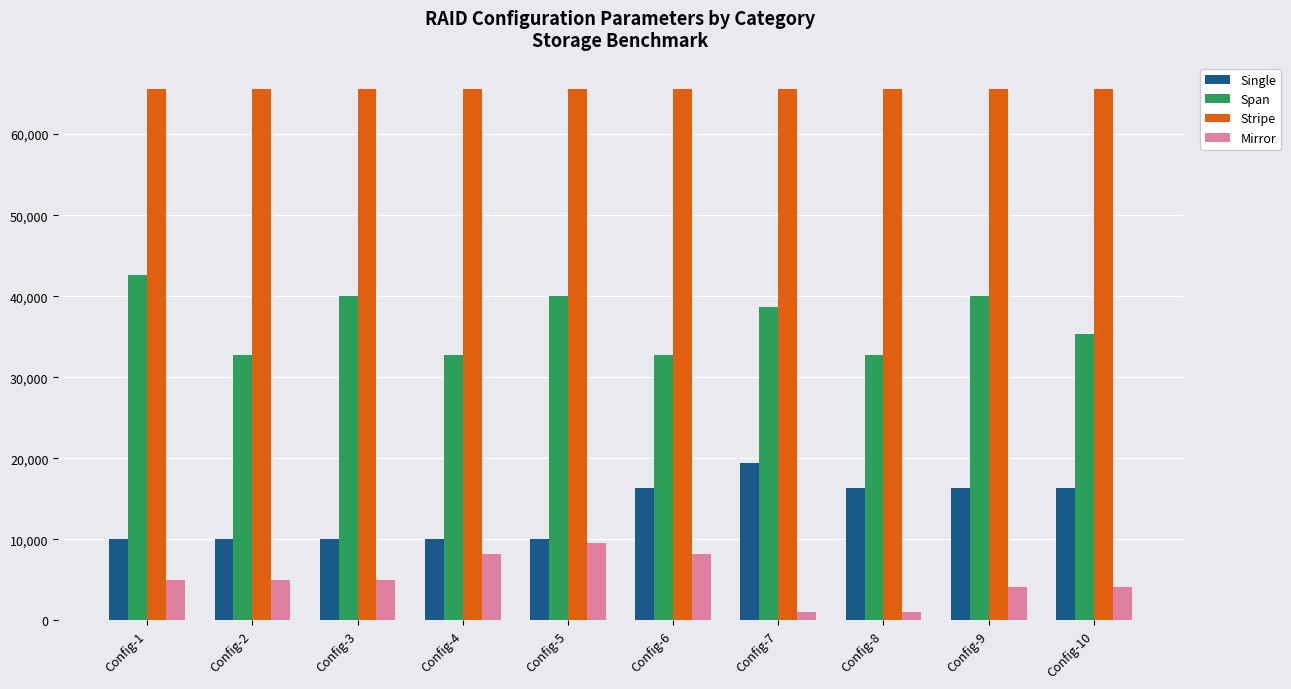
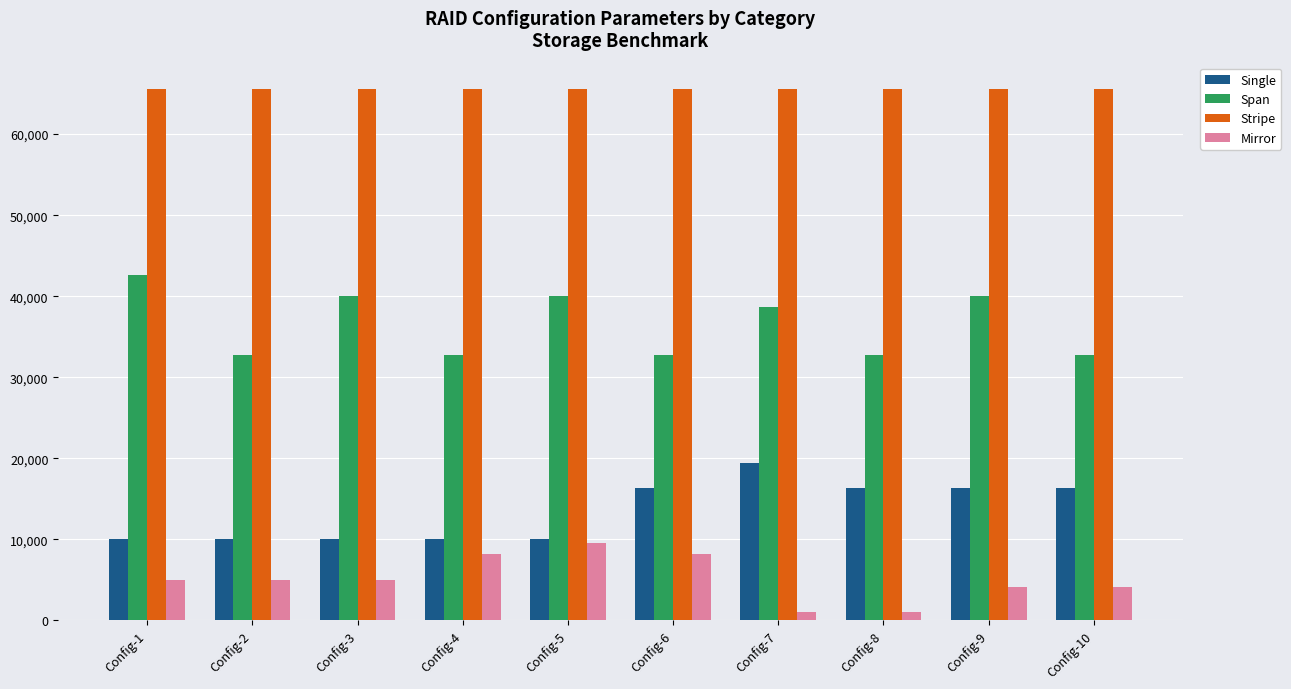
Span, Config-10: 35,000 -> 33,000
